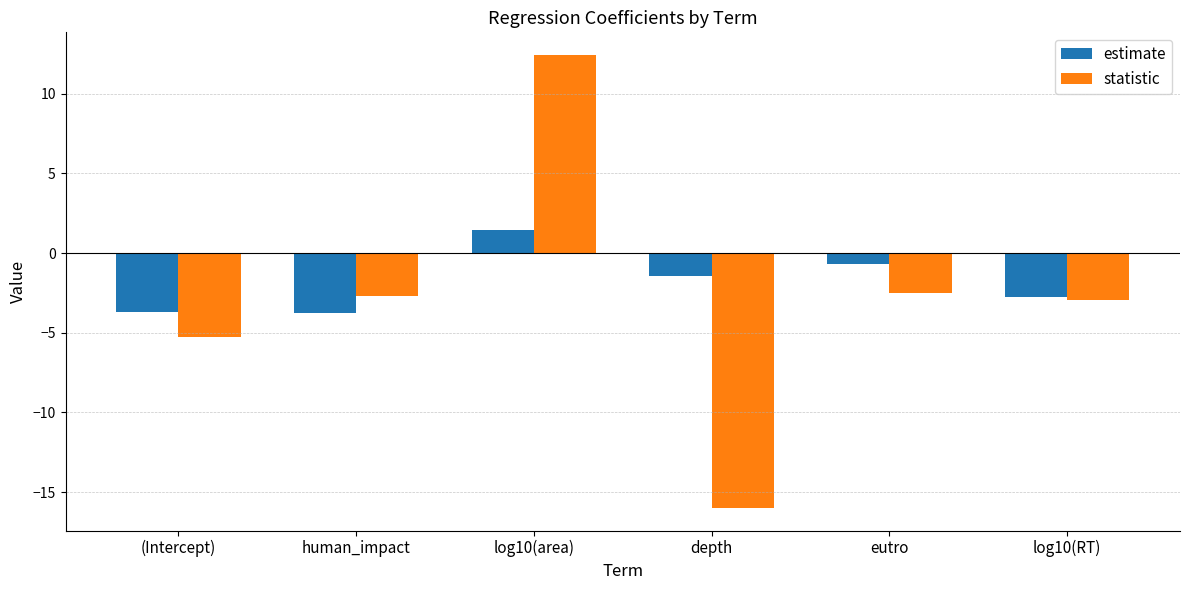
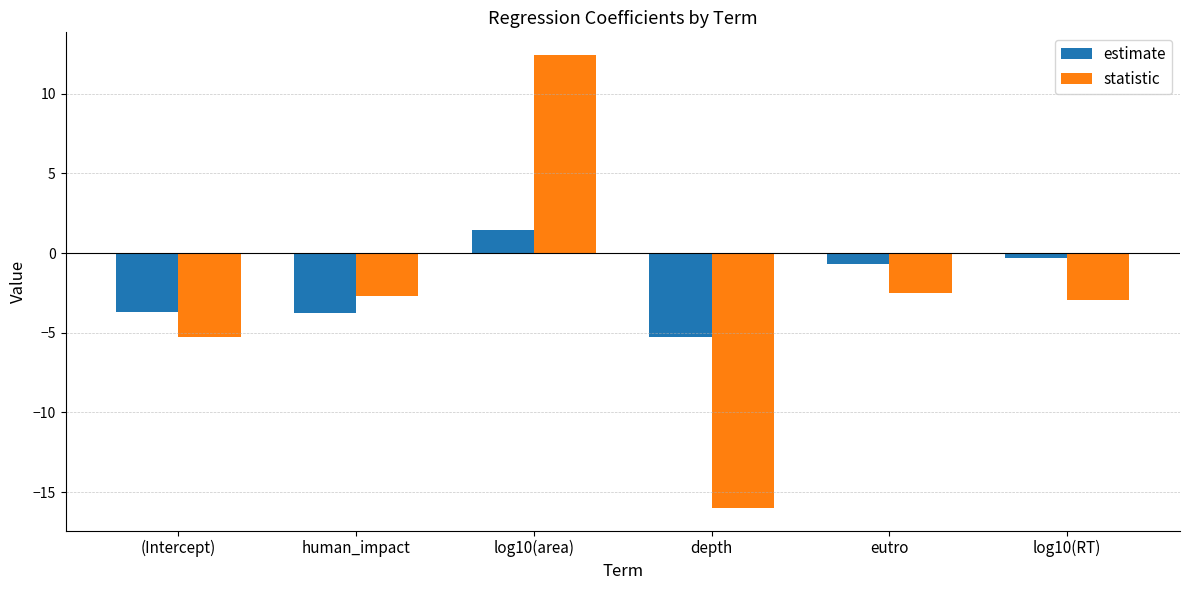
estimate, depth: -1.4 -> -5.3
estimate, log10(RT): -2.7 -> -0.3
